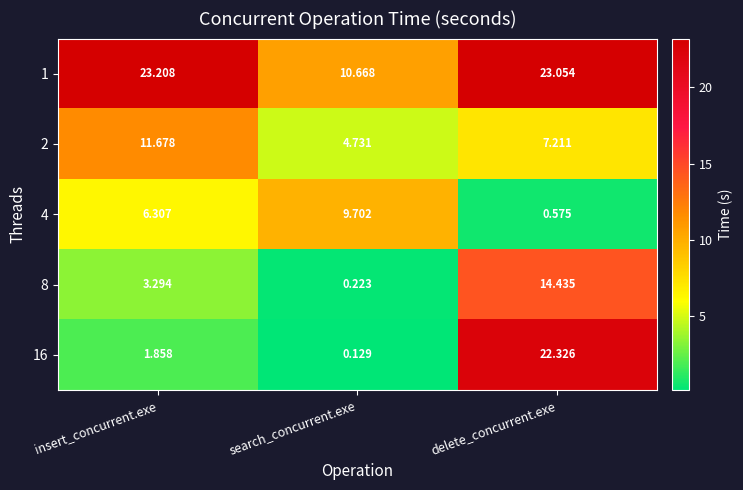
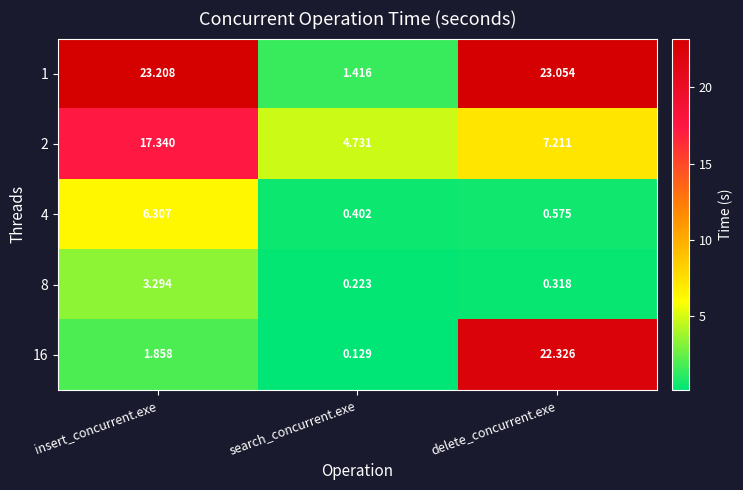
1, search_concurrent.exe: 10.668 -> 1.416
2, insert_concurrent.exe: 11.678 -> 17.340
4, search_concurrent.exe: 9.702 -> 0.402
8, delete_concurrent.exe: 14.435 -> 0.318
